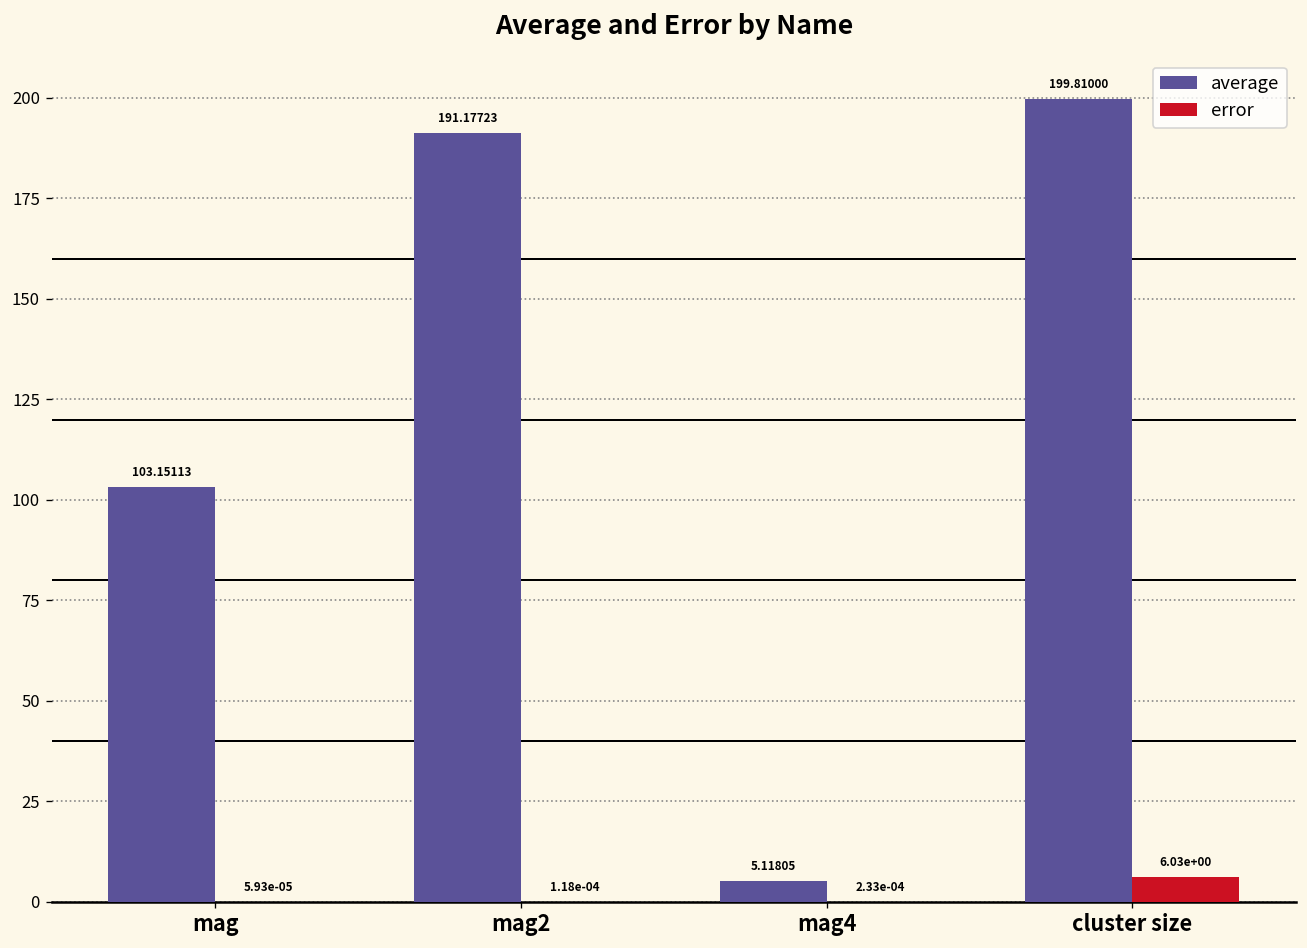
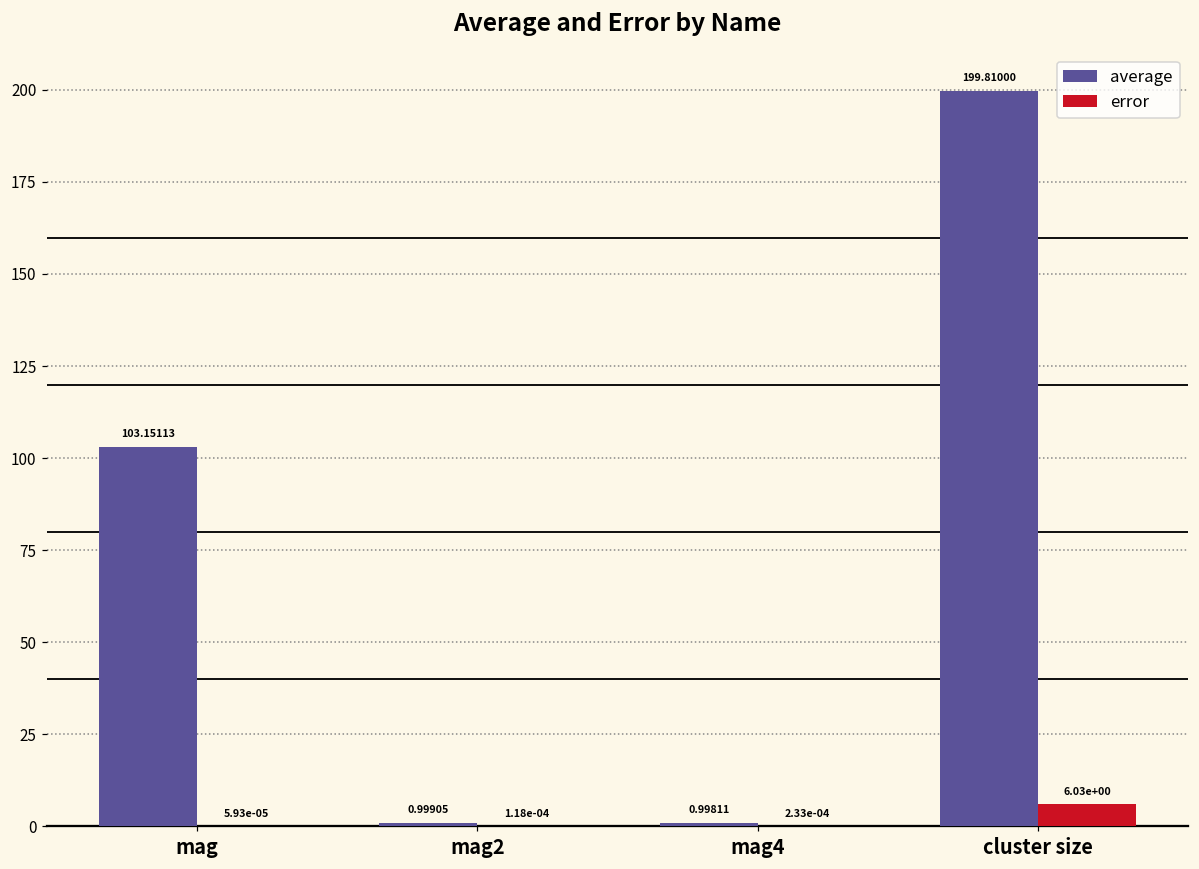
average, mag2: 191.17723 -> 0.99905
average, mag4: 5.11805 -> 0.99811
